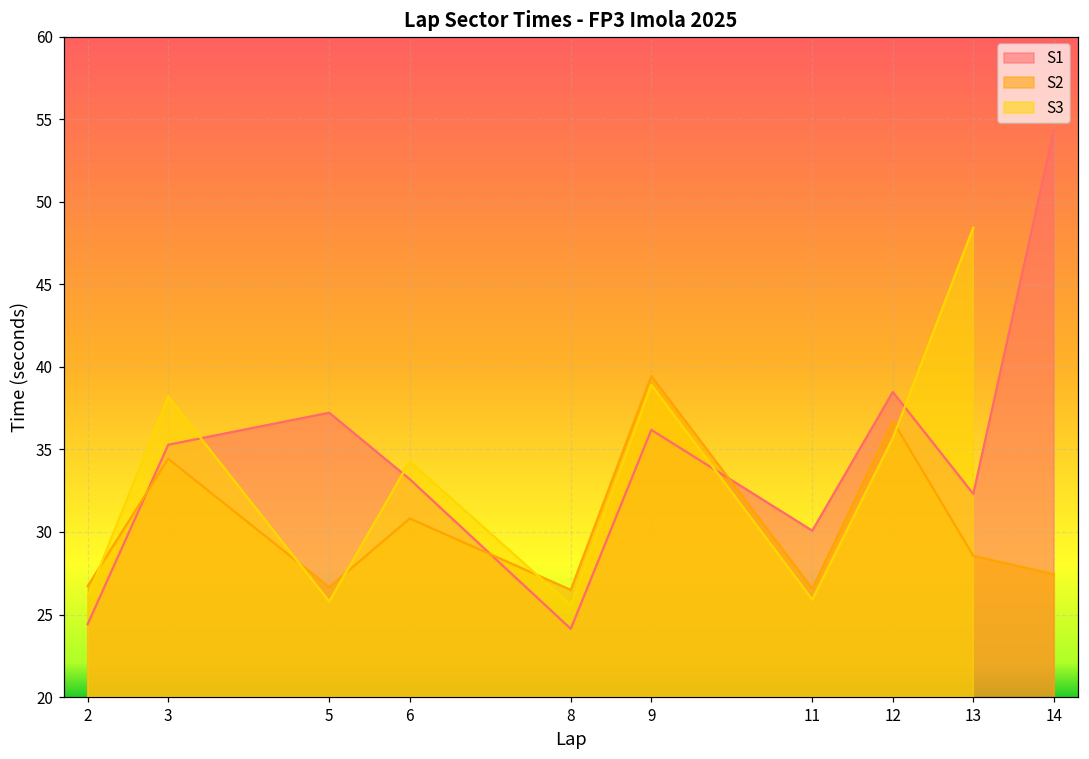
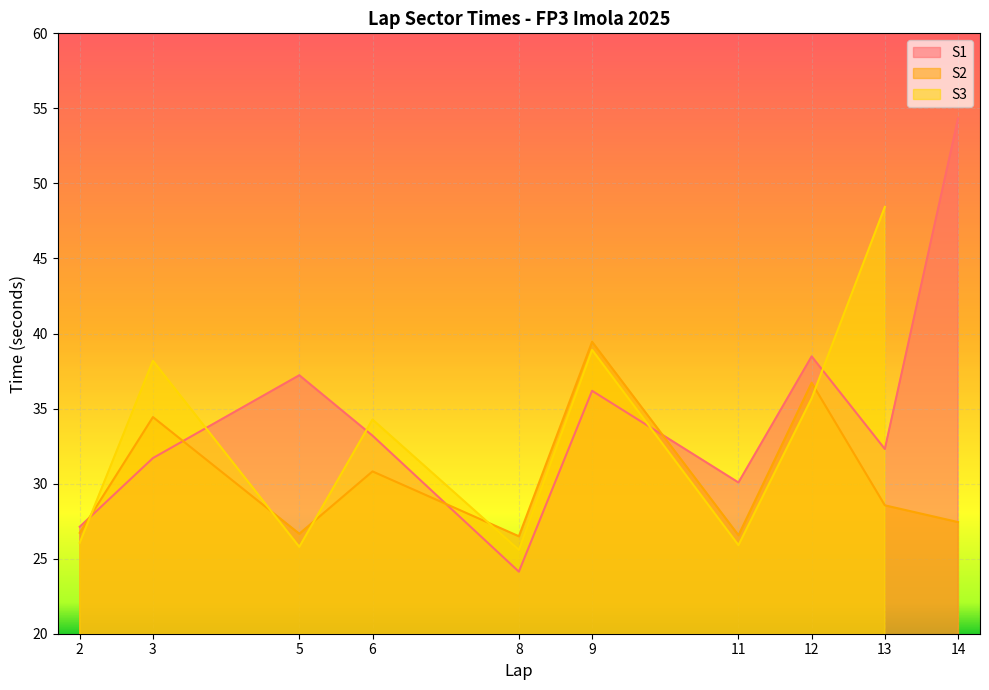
S1, 2: 24.4 -> 27.1
S1, 3: 35.3 -> 31.7
